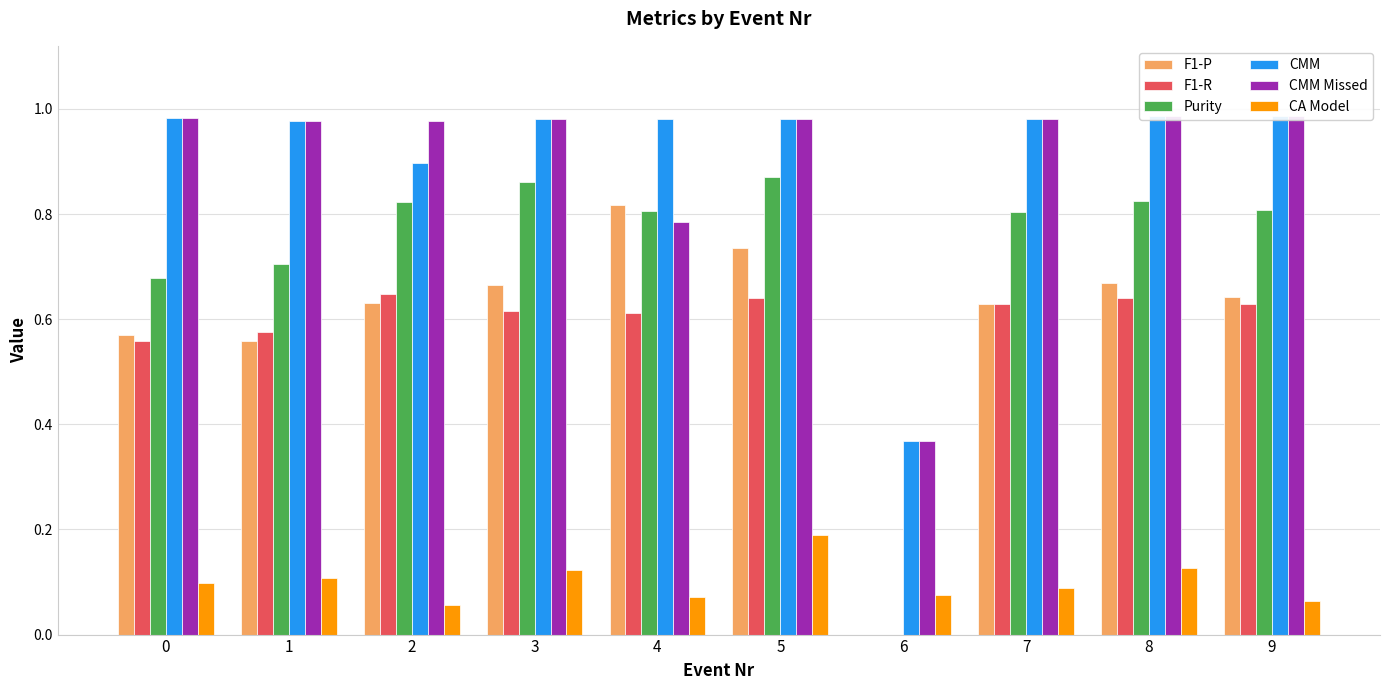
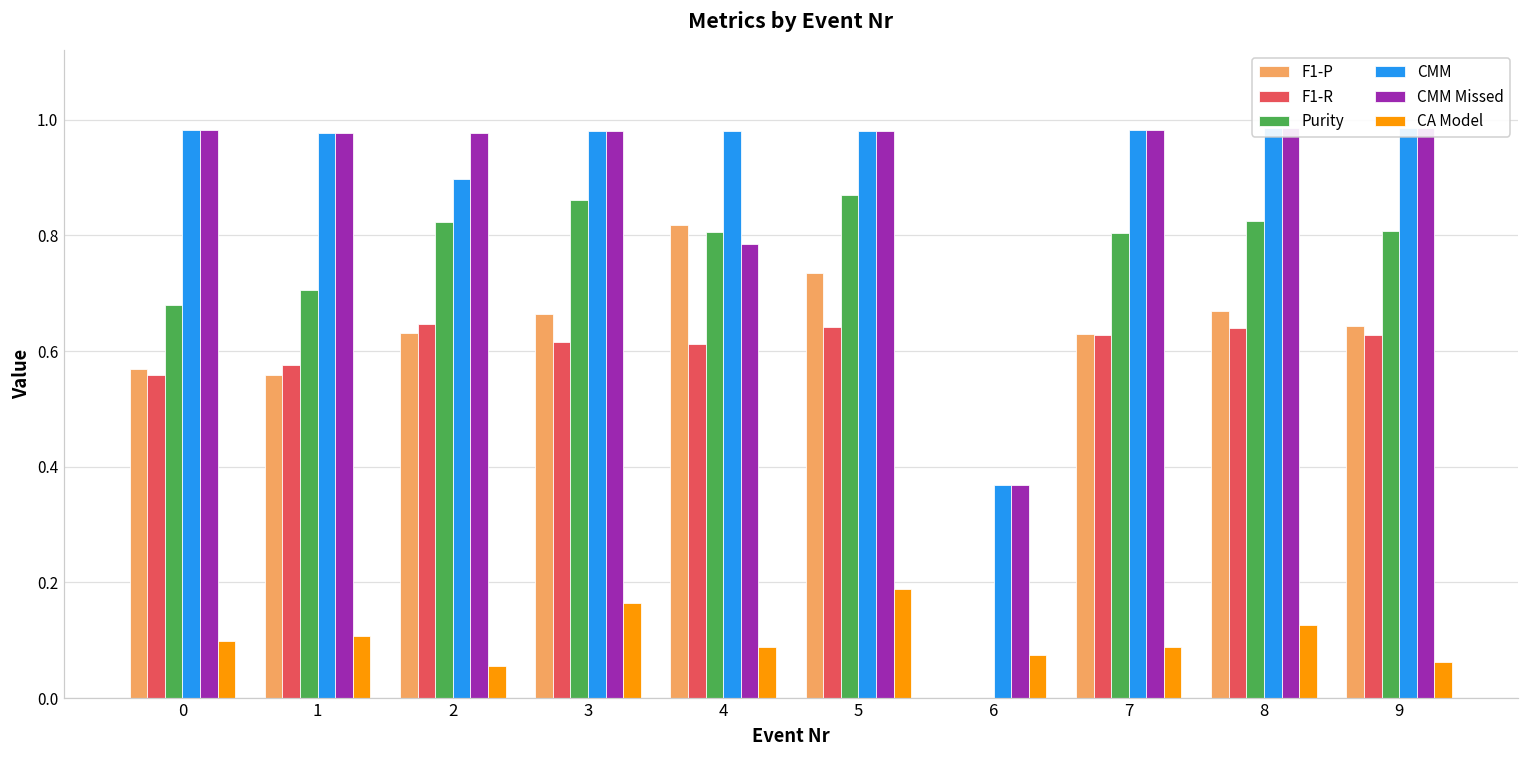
CA Model, 3: 0.12 -> 0.17
CA Model, 4: 0.07 -> 0.09
